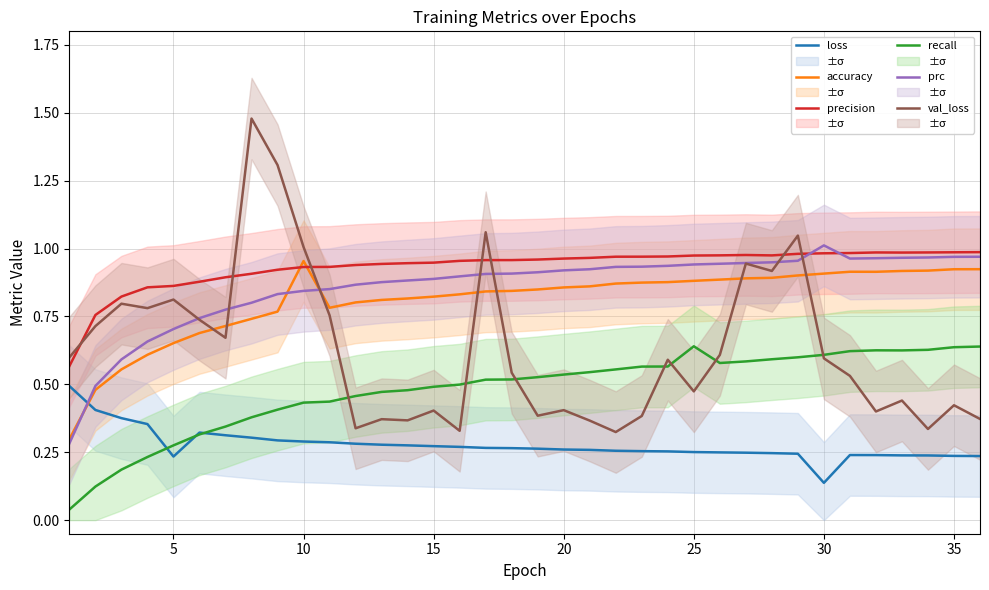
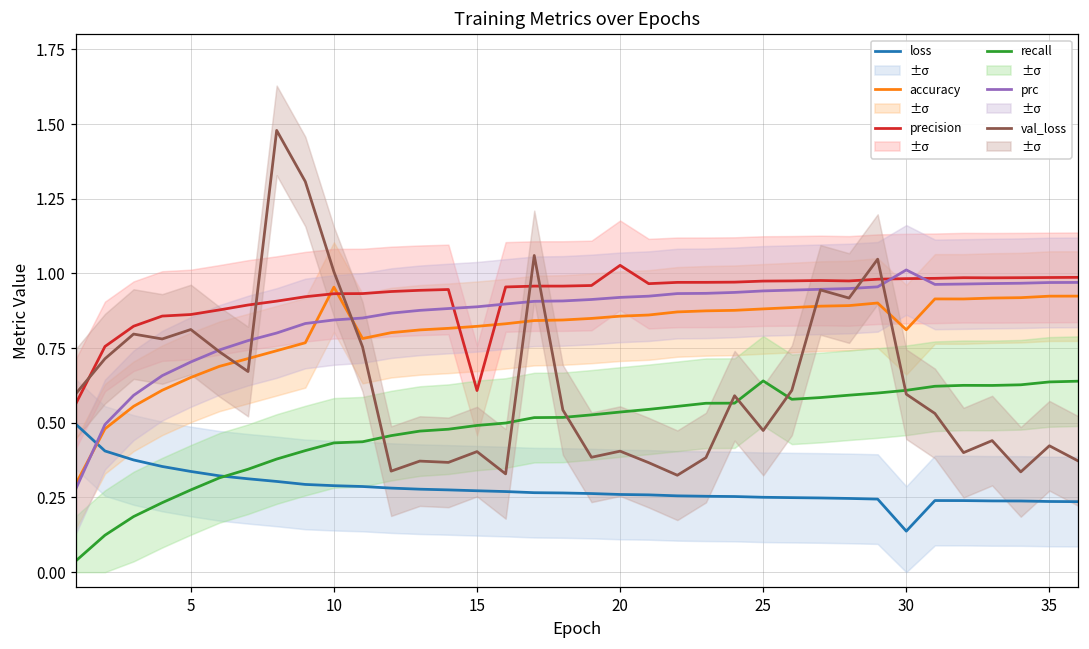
loss, 5: 0.23 -> 0.34
precision, 15: 0.95 -> 0.61
precision, 20: 0.96 -> 1.03
accuracy, 30: 0.91 -> 0.81
